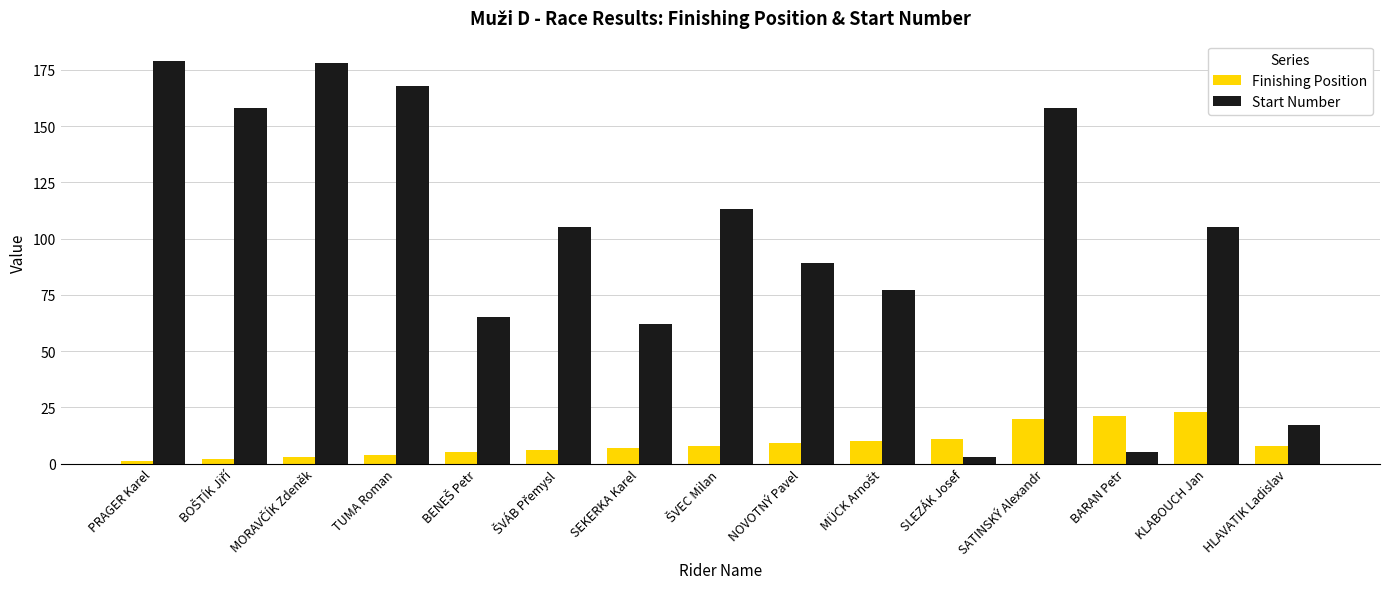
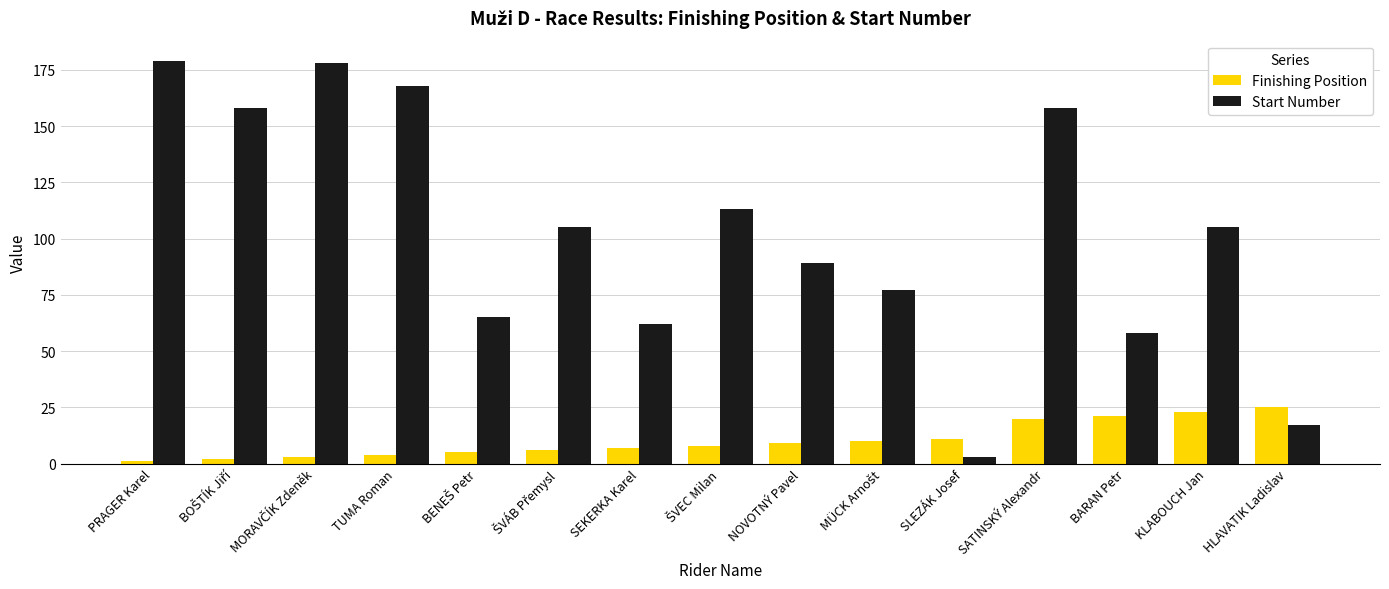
Start Number, BARAN Petr: 5 -> 58
Finishing Position, HLAVATIK Ladislav: 8 -> 25
